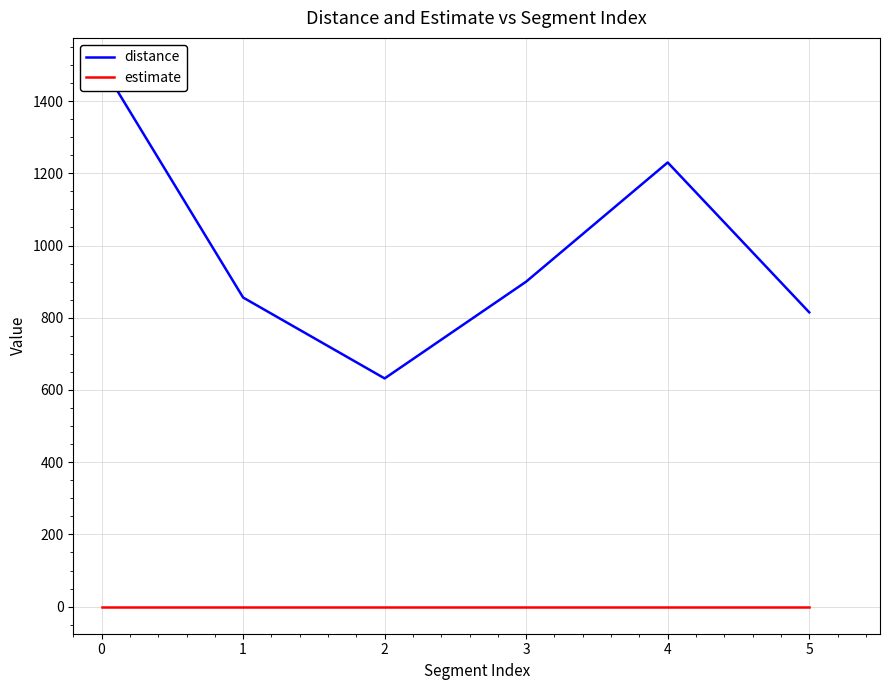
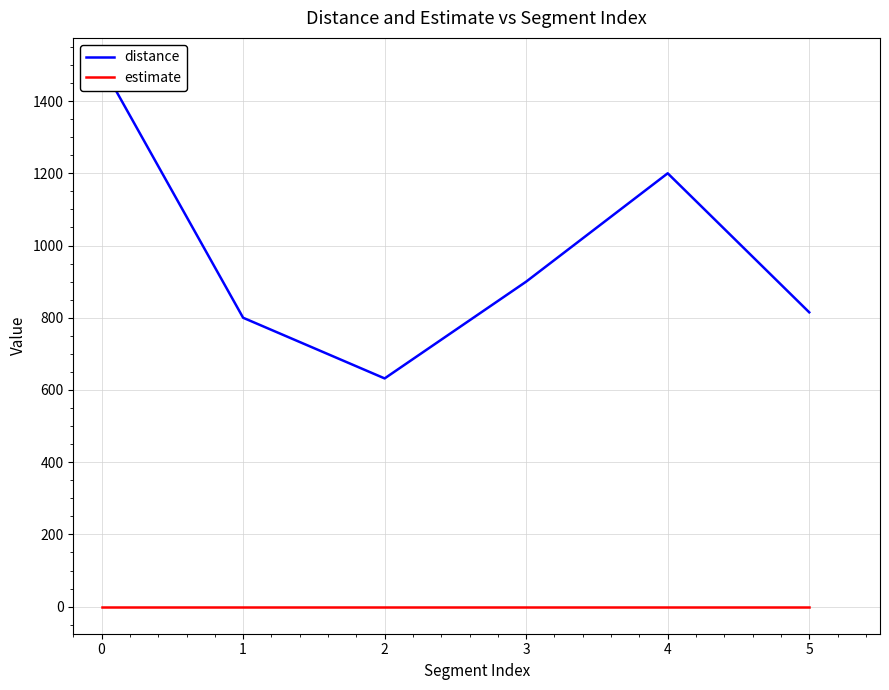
distance, 1: 860 -> 800
distance, 4: 1230 -> 1200
